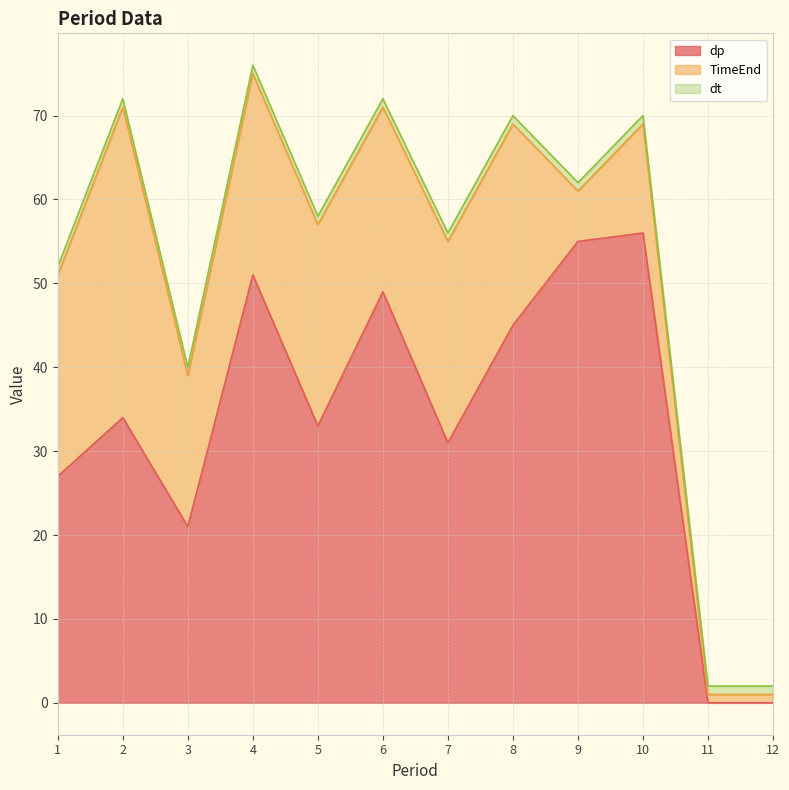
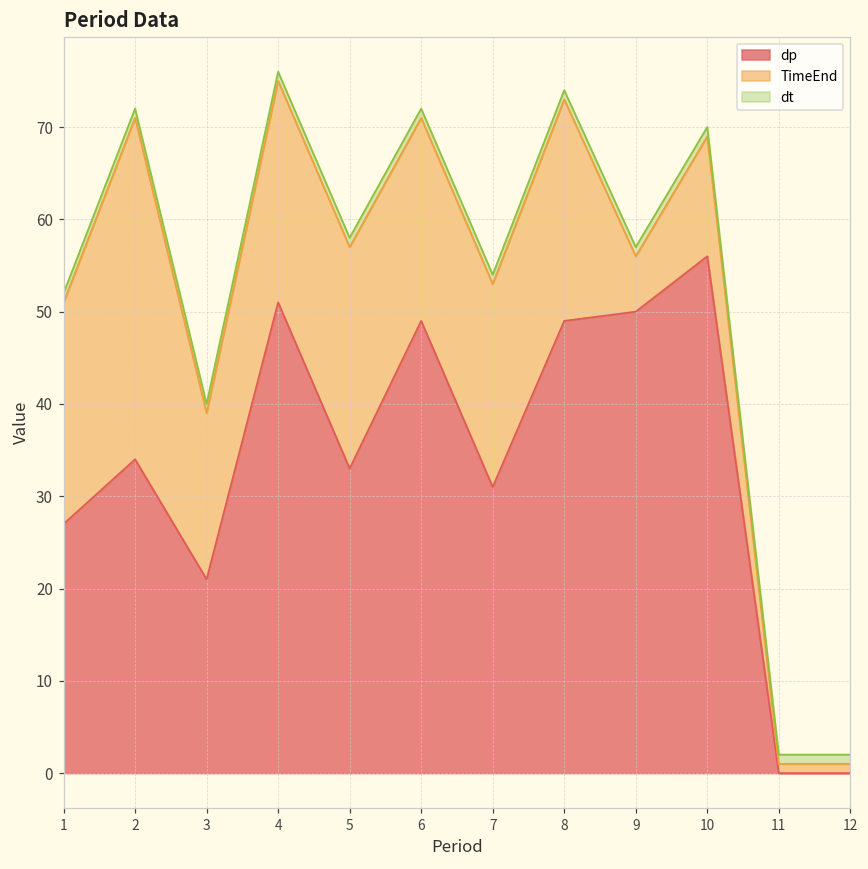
TimeEnd, 7: 24 -> 22
dp, 8: 45 -> 49
dp, 9: 55 -> 50
